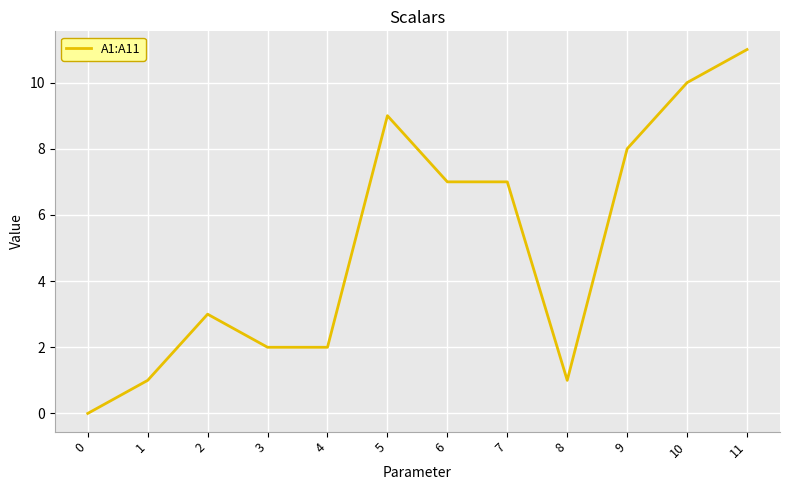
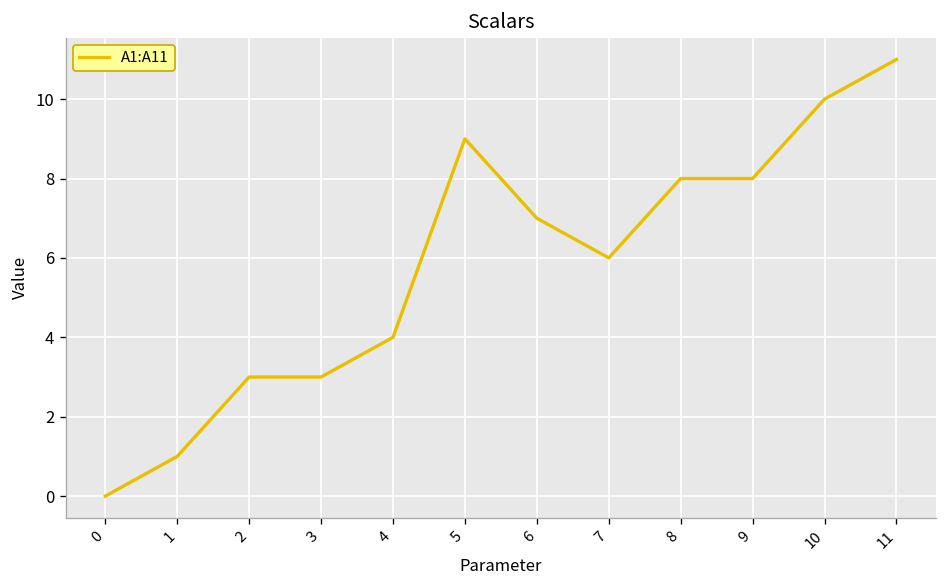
3: 2 -> 3
4: 2 -> 4
7: 7 -> 6
8: 1 -> 8
